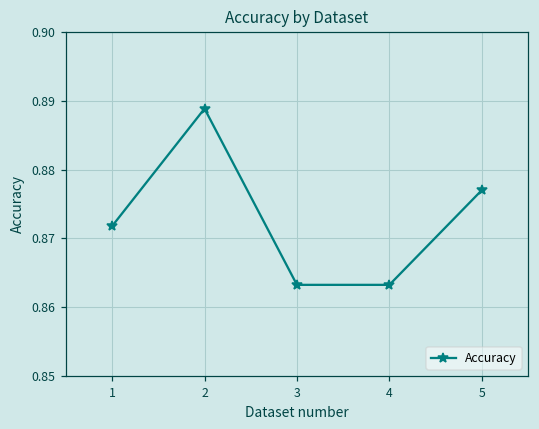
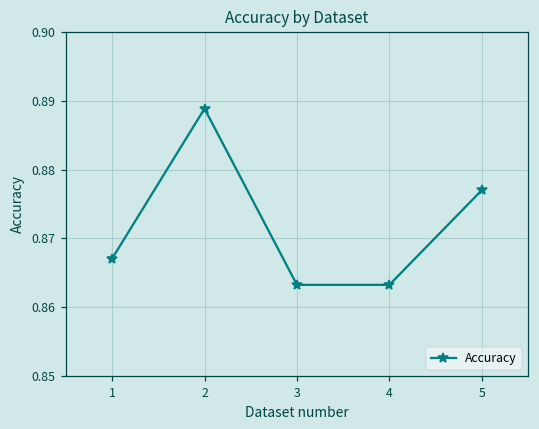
1: 0.872 -> 0.867
